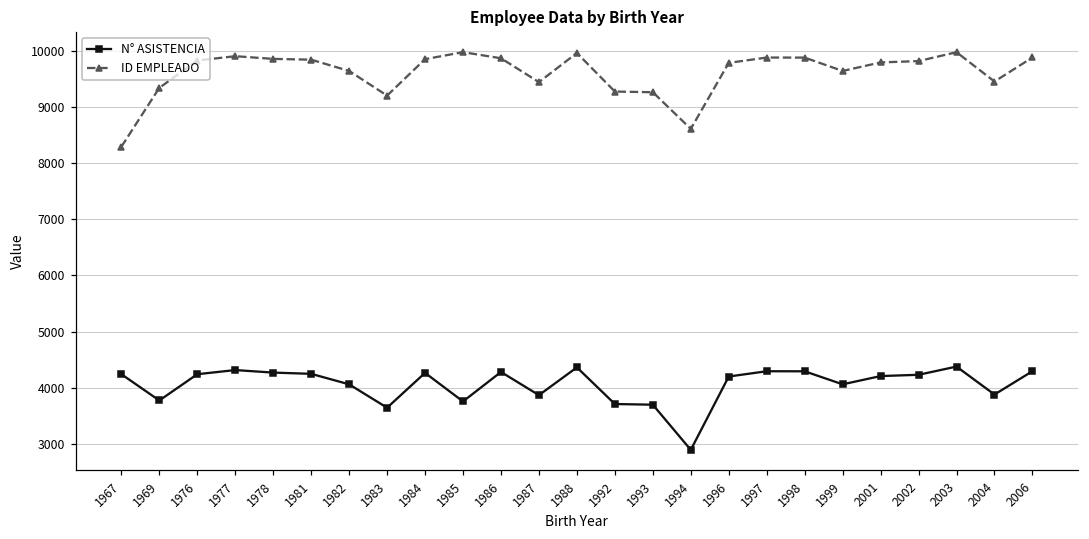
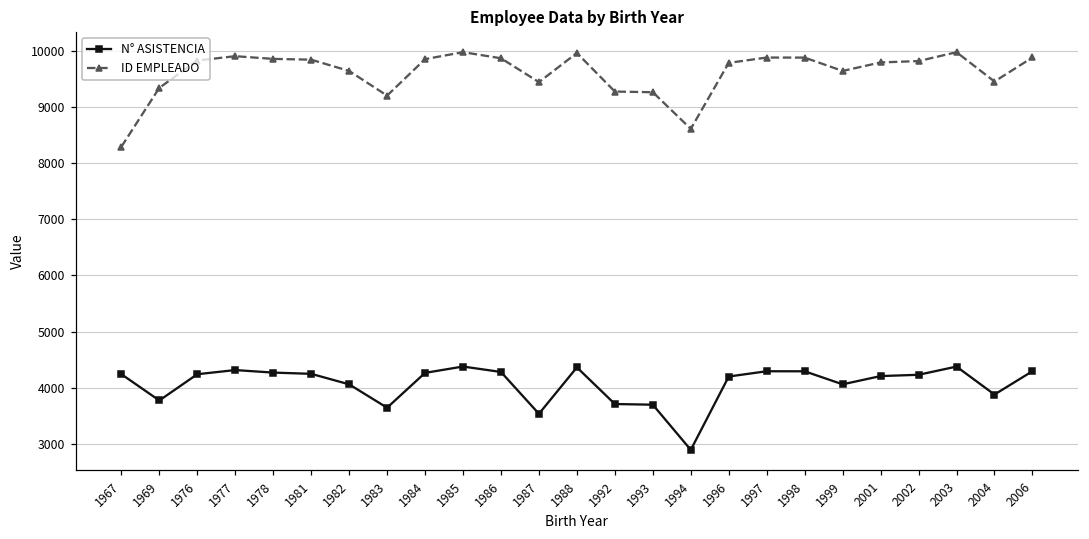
N° ASISTENCIA, 1985: 3800 -> 4400
N° ASISTENCIA, 1987: 3900 -> 3500
